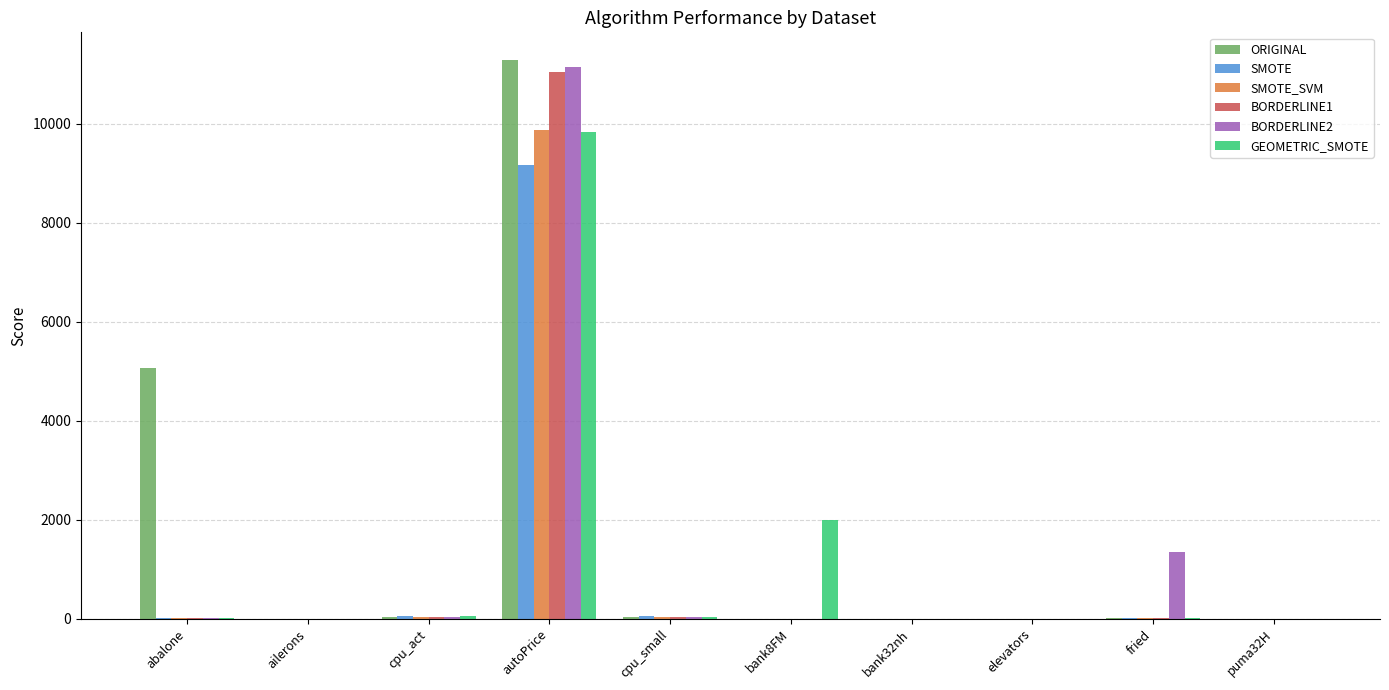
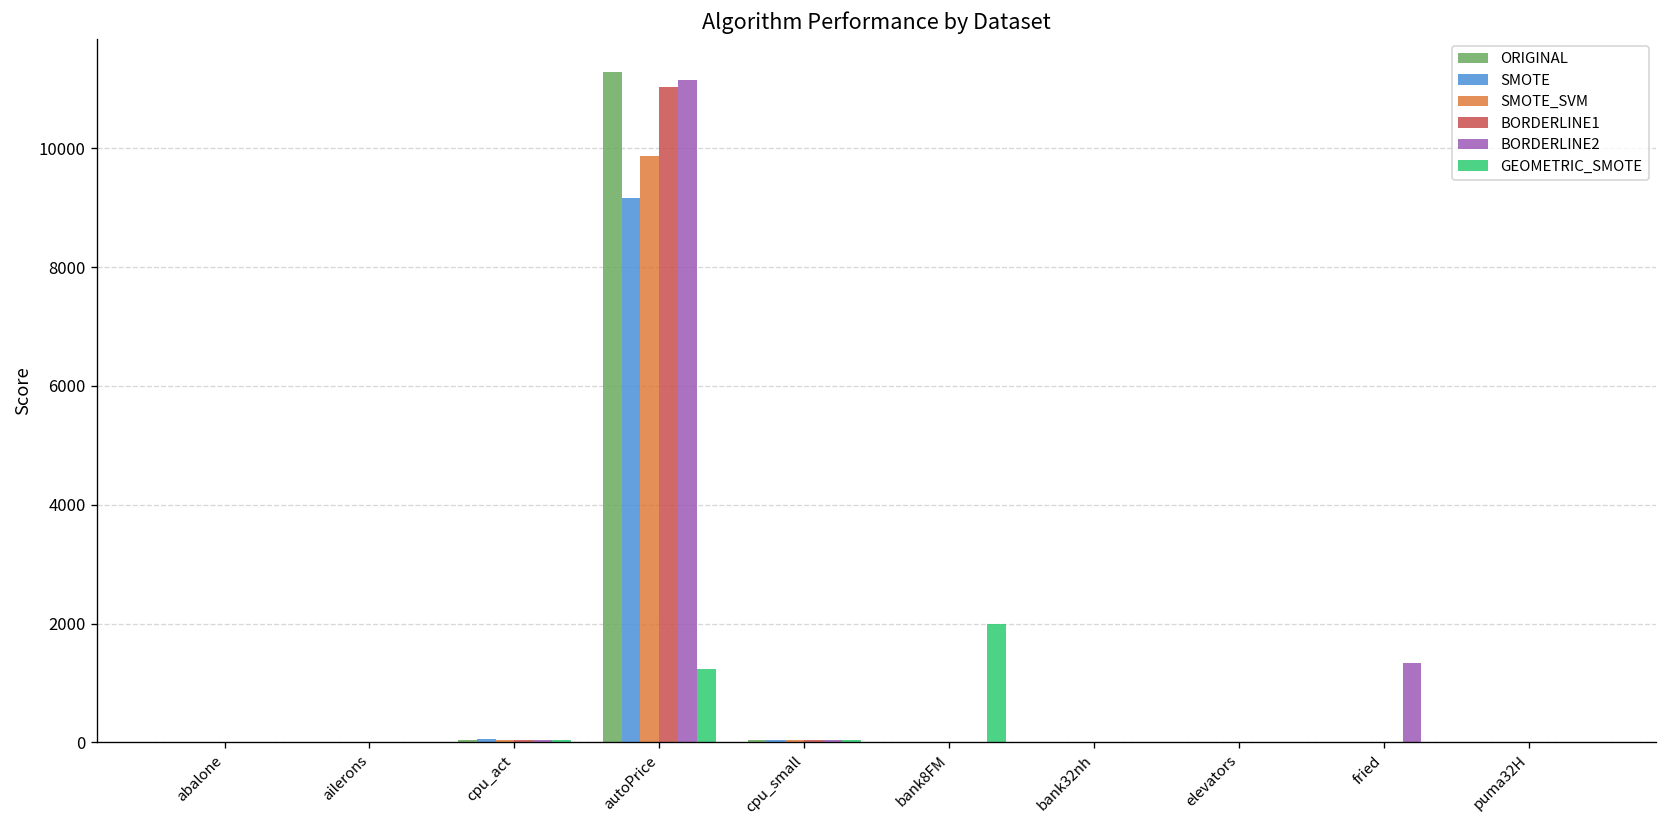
ORIGINAL, abalone: 5100 -> 0
GEOMETRIC_SMOTE, autoPrice: 9800 -> 1200
